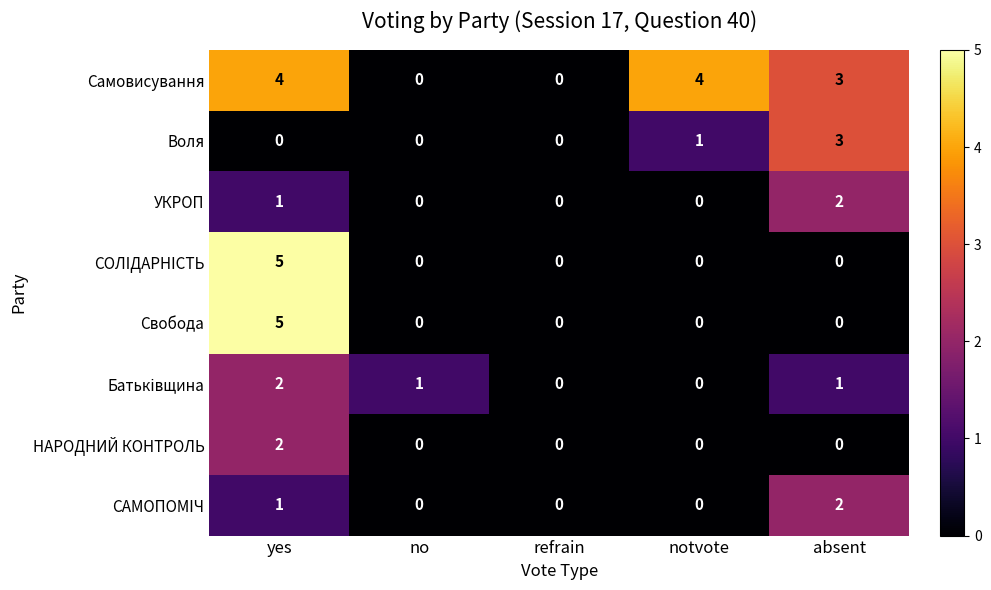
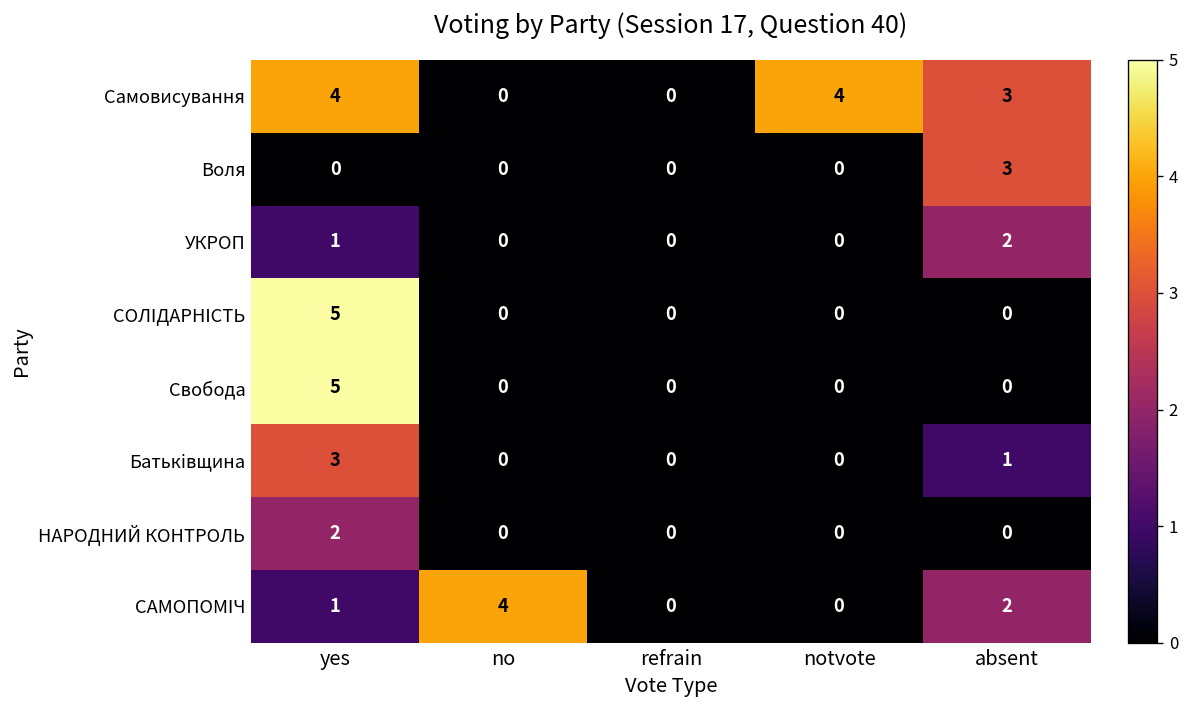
Воля, notvote: 1 -> 0
Батьківщина, yes: 2 -> 3
Батьківщина, no: 1 -> 0
САМОПОМІЧ, no: 0 -> 4
